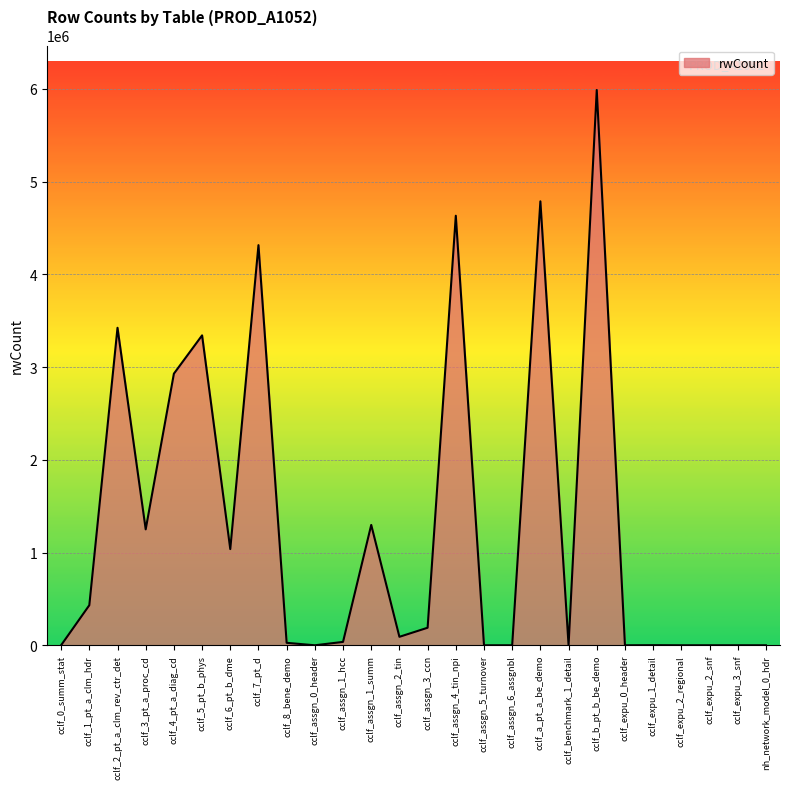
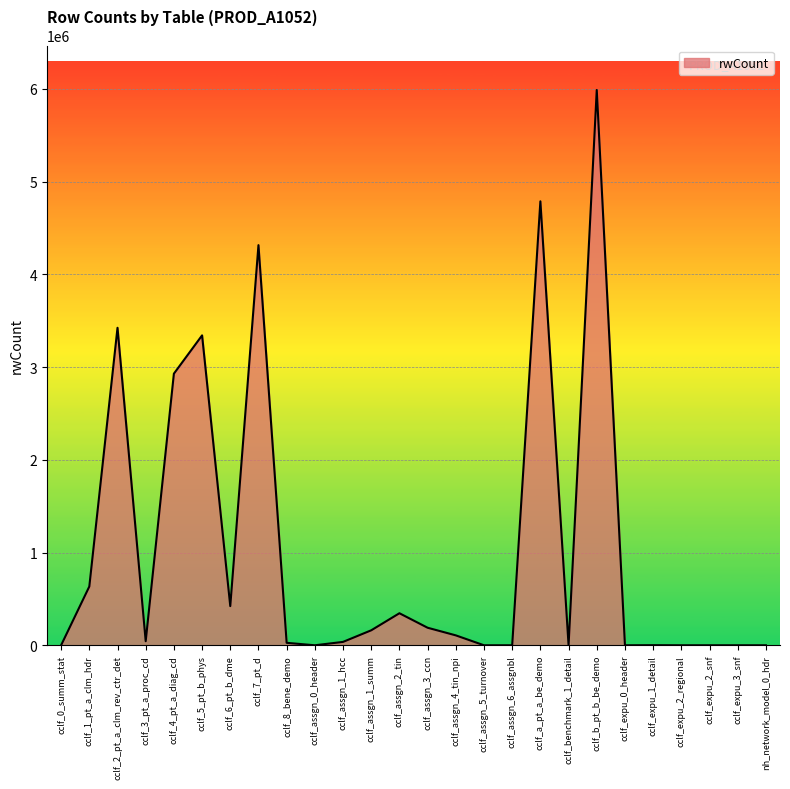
cclf_1_pt_a_clm_hdr: 400000 -> 600000
cclf_3_pt_a_proc_cd: 1300000 -> 0
cclf_6_pt_b_dme: 1000000 -> 400000
cclf_assgn_1_summ: 1300000 -> 200000
cclf_assgn_2_tin: 100000 -> 300000
cclf_assgn_4_tin_npi: 4600000 -> 100000
